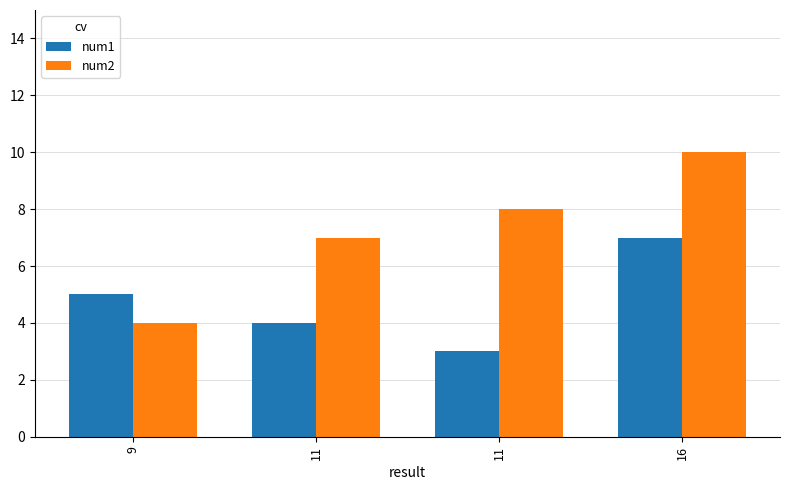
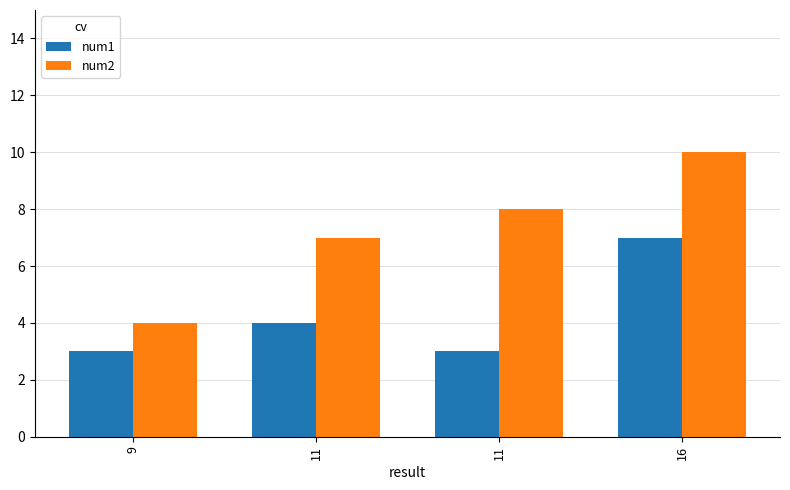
num1, 9: 5 -> 3
